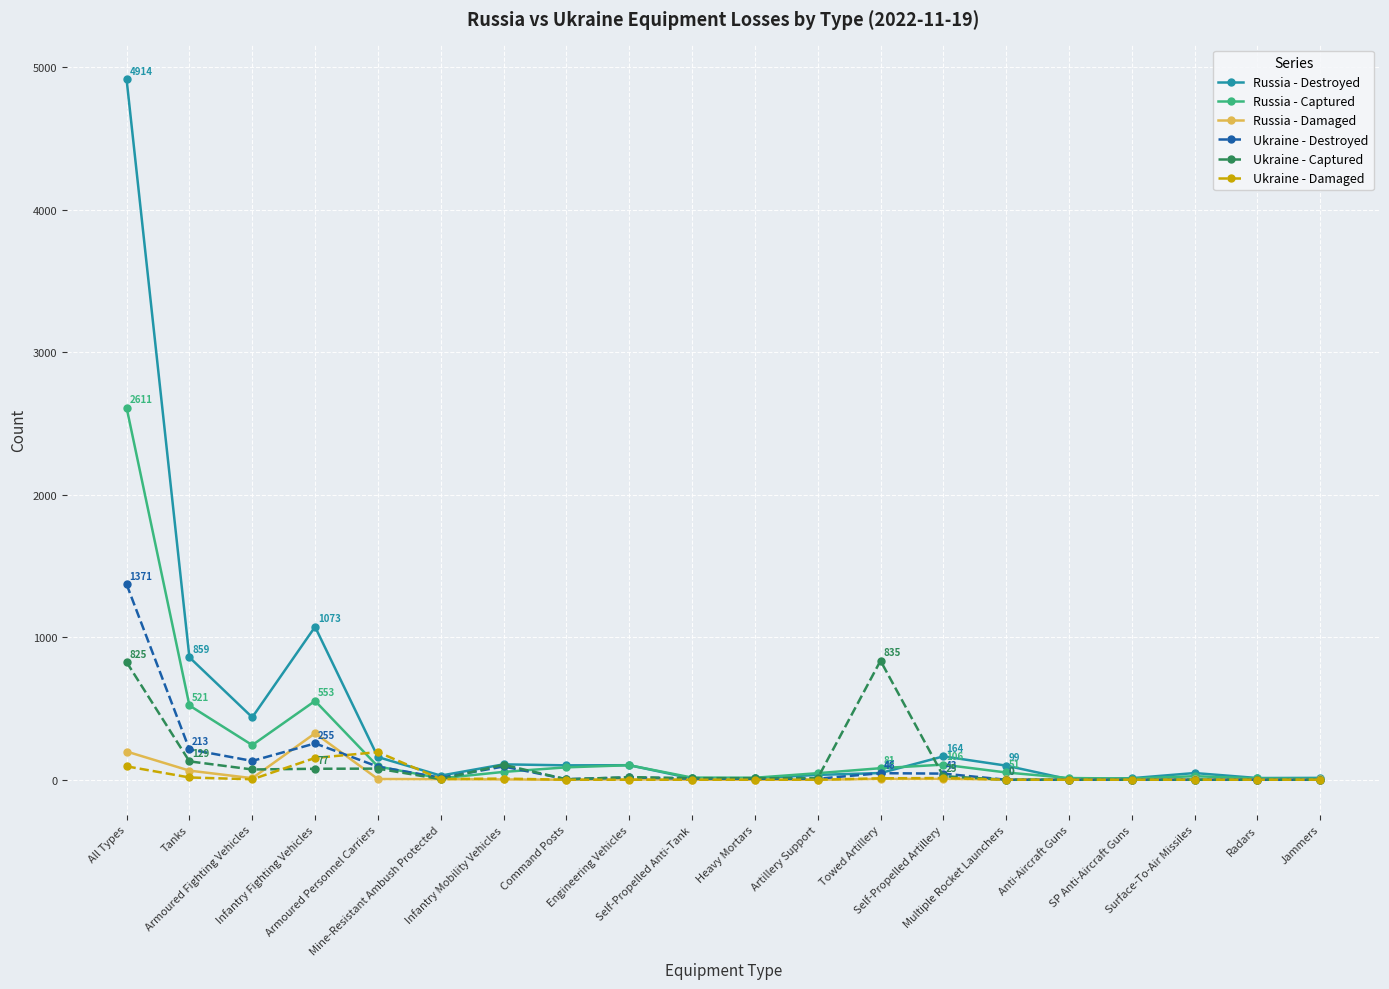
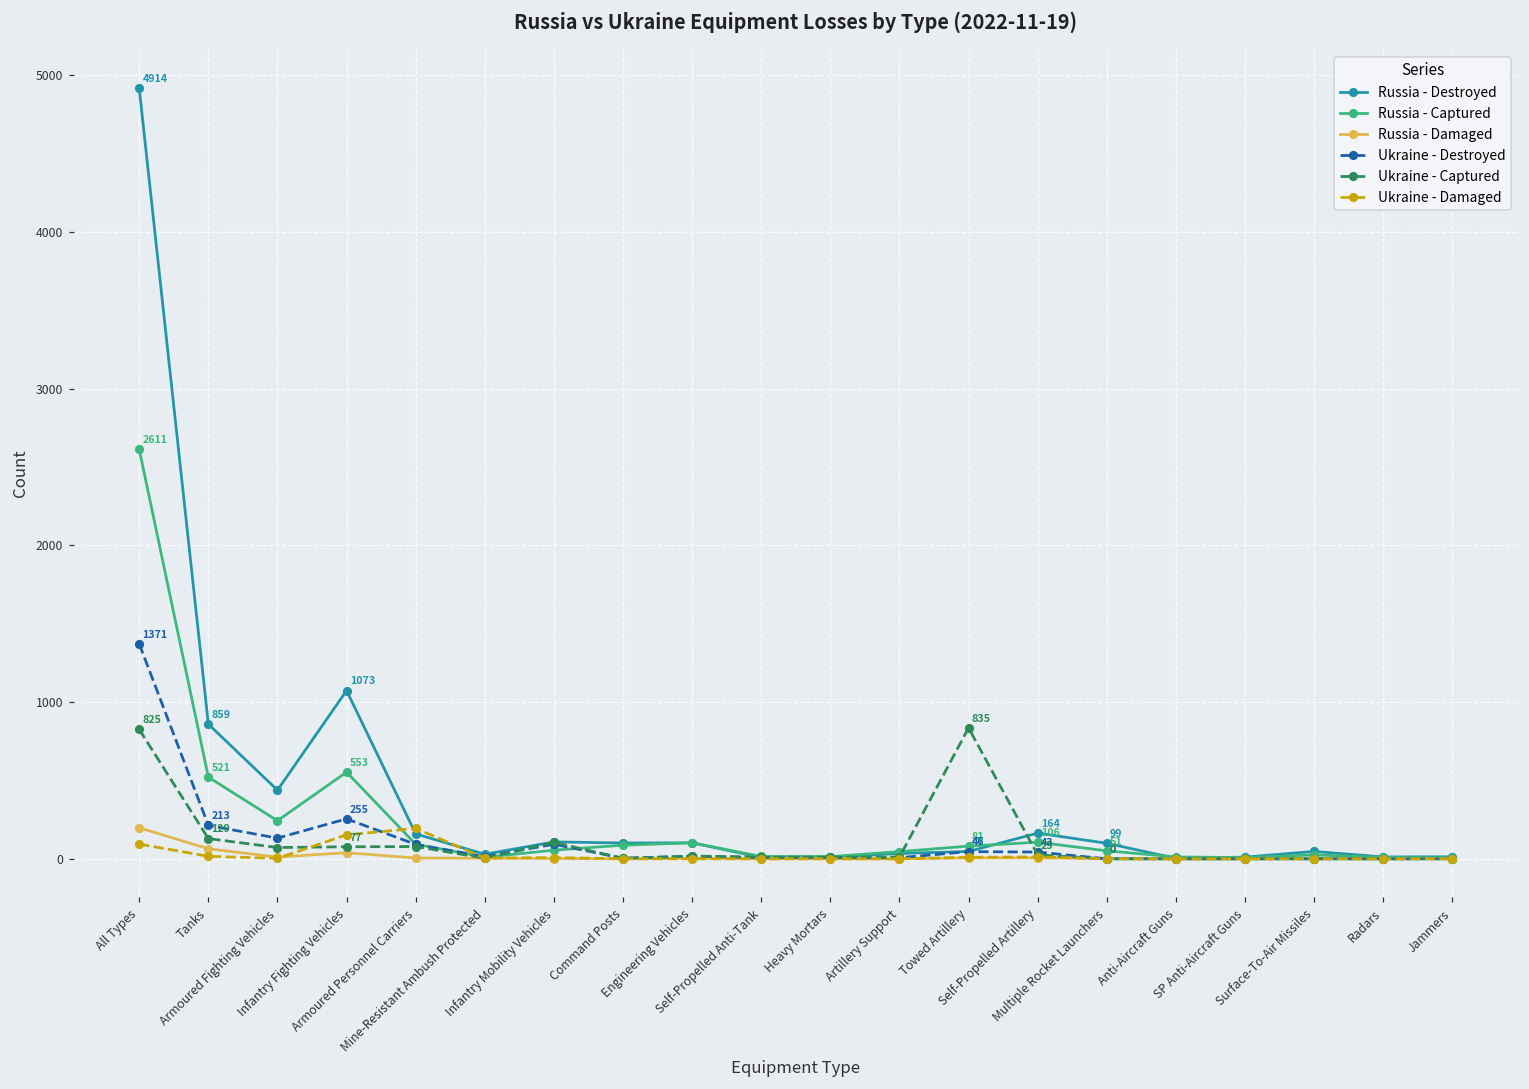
Russia - Damaged, Infantry Fighting Vehicles: 330 -> 40
